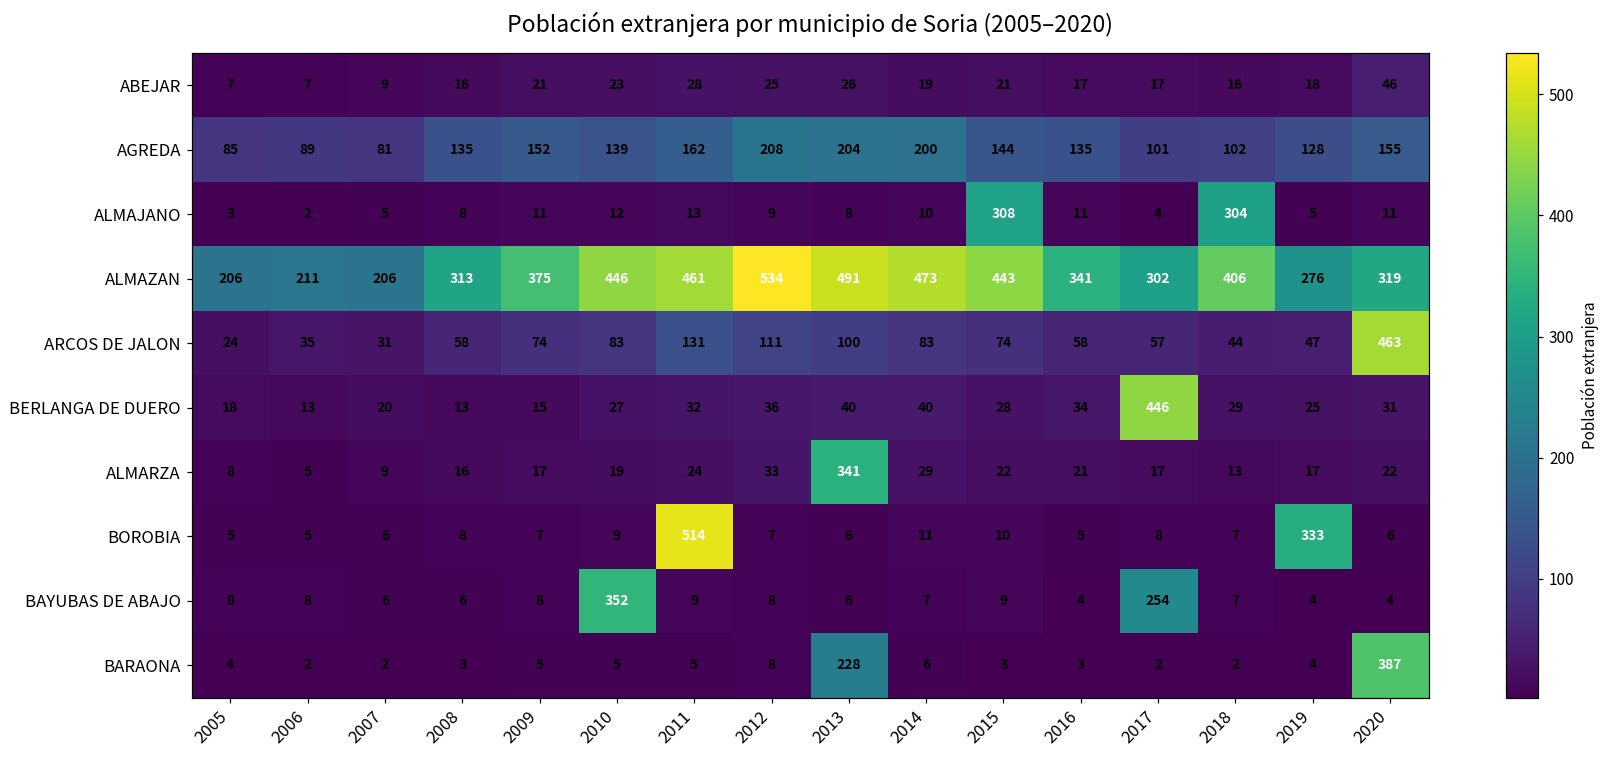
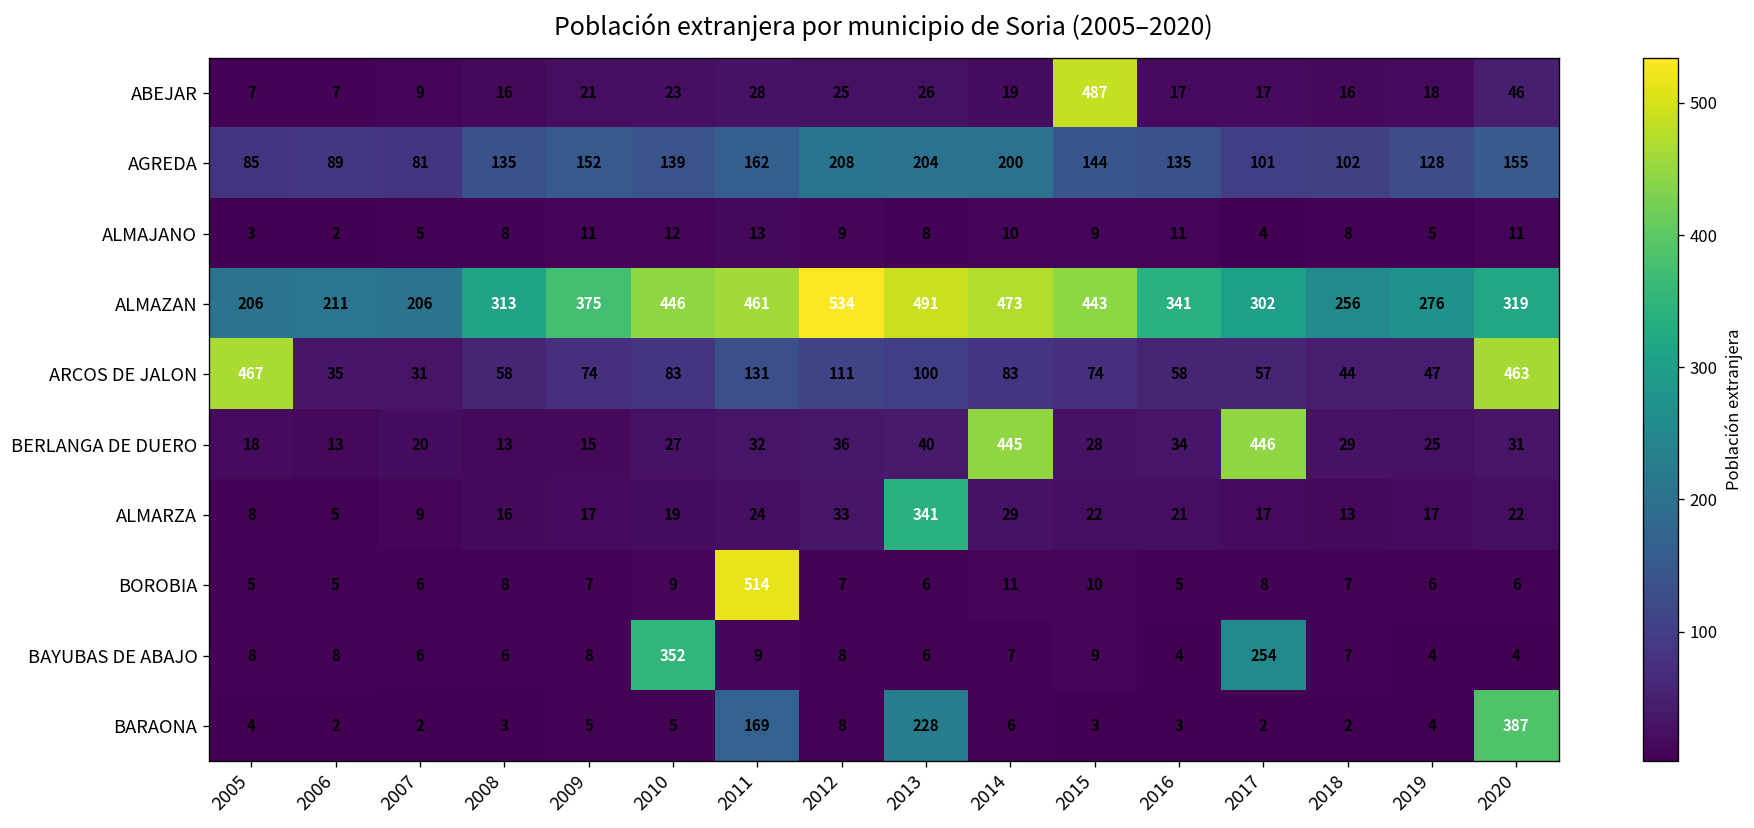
ABEJAR, 2015: 21 -> 487
ALMAJANO, 2015: 308 -> 9
ALMAJANO, 2018: 304 -> 8
ALMAZAN, 2018: 406 -> 256
ARCOS DE JALON, 2005: 24 -> 467
BERLANGA DE DUERO, 2014: 40 -> 445
BOROBIA, 2019: 333 -> 6
BARAONA, 2011: 5 -> 169
